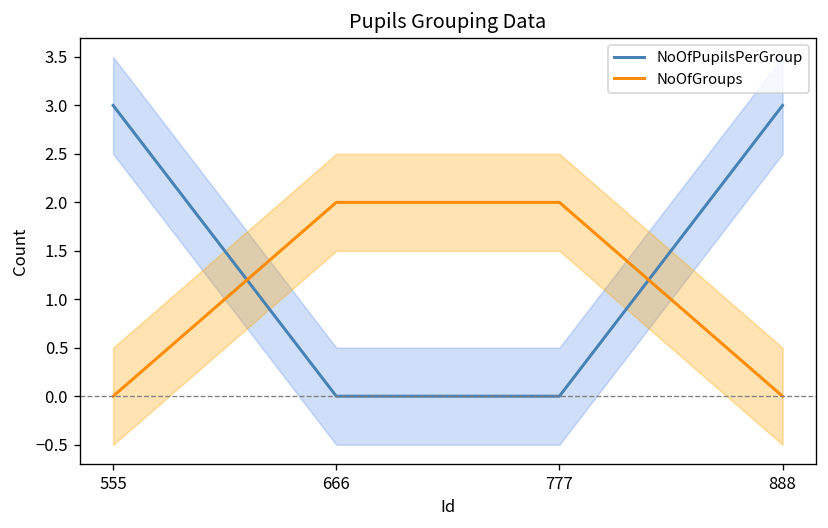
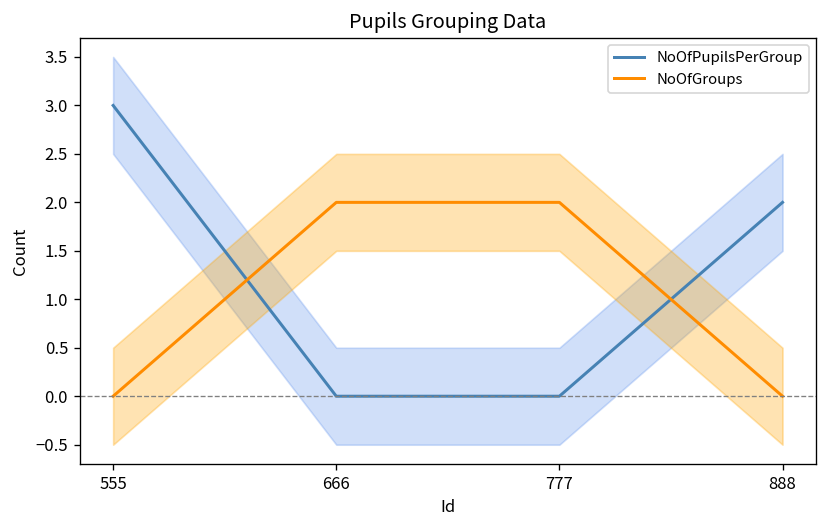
NoOfPupilsPerGroup, 888: 3 -> 2
